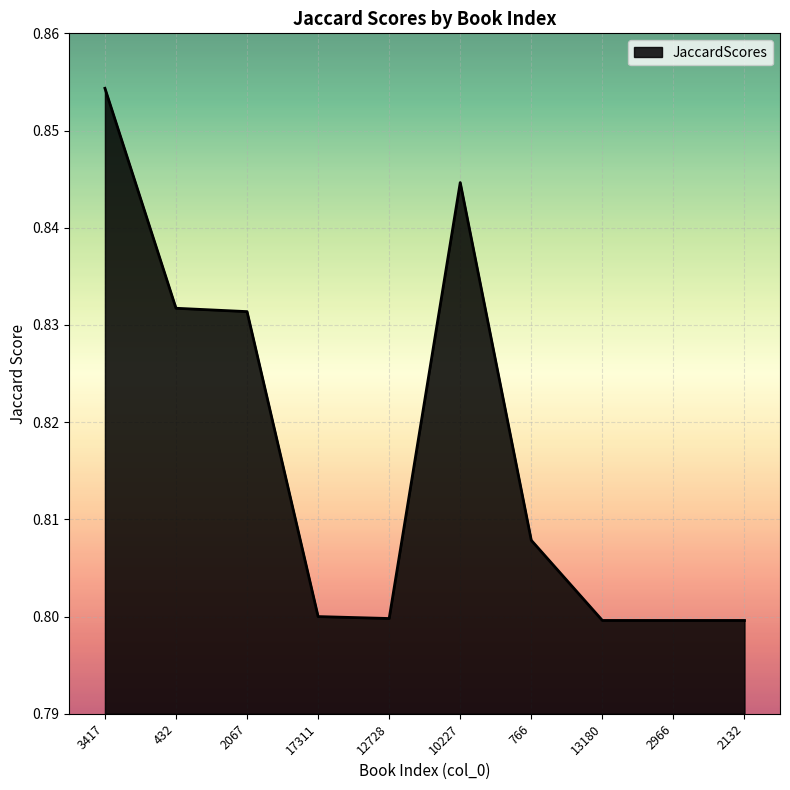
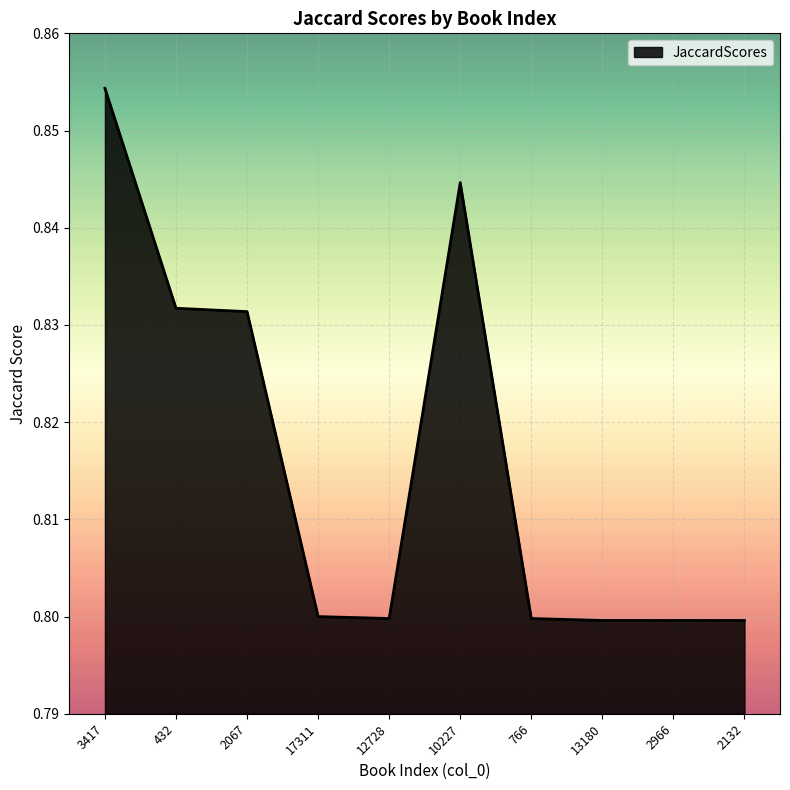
766: 0.808 -> 0.800
